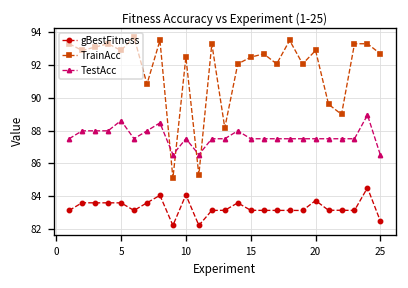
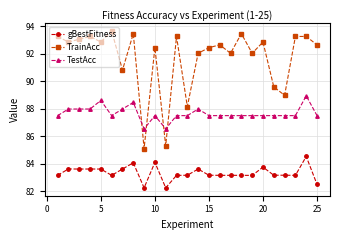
TestAcc, 25: 86.5 -> 87.5
